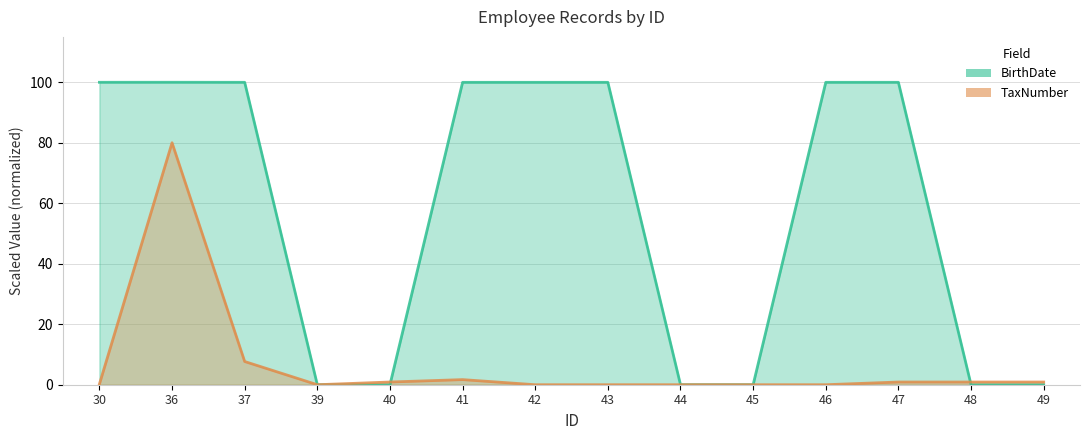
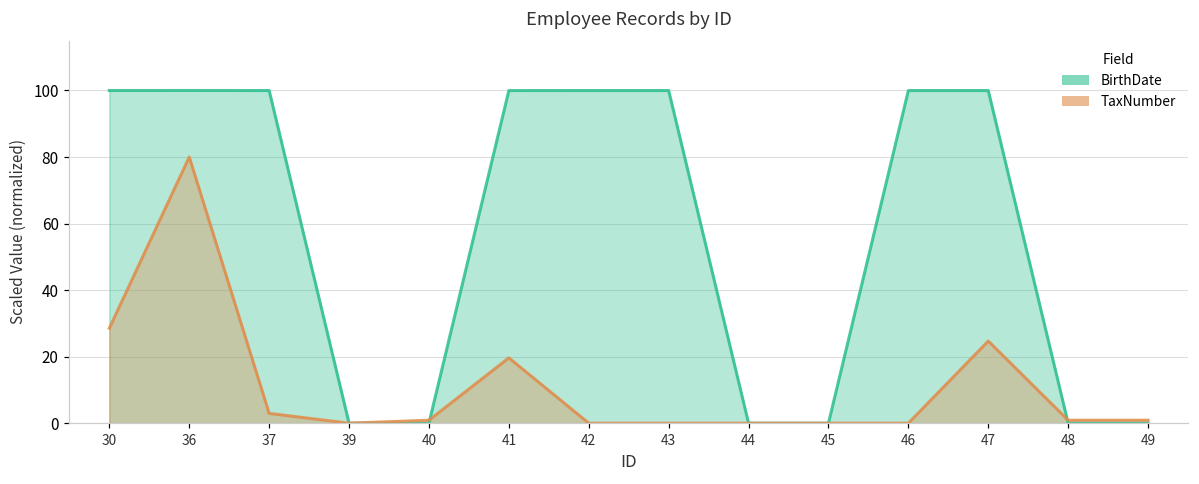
TaxNumber, 30: 0 -> 29
TaxNumber, 37: 8 -> 3
TaxNumber, 41: 2 -> 20
TaxNumber, 47: 1 -> 25
